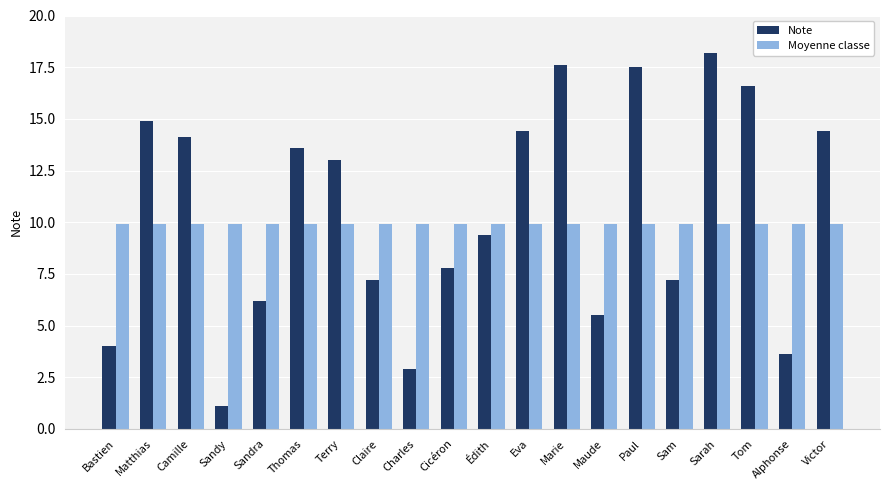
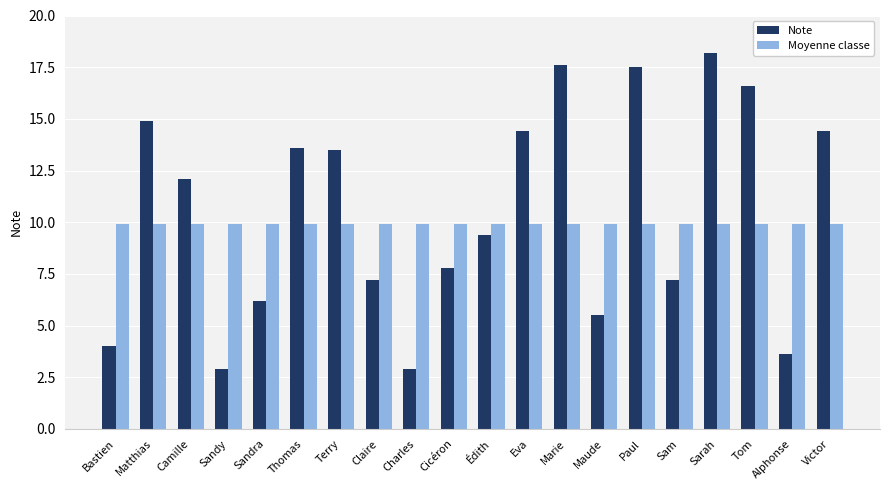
Note, Camille: 14.1 -> 12.1
Note, Sandy: 1.1 -> 2.9
Note, Terry: 13.0 -> 13.5
